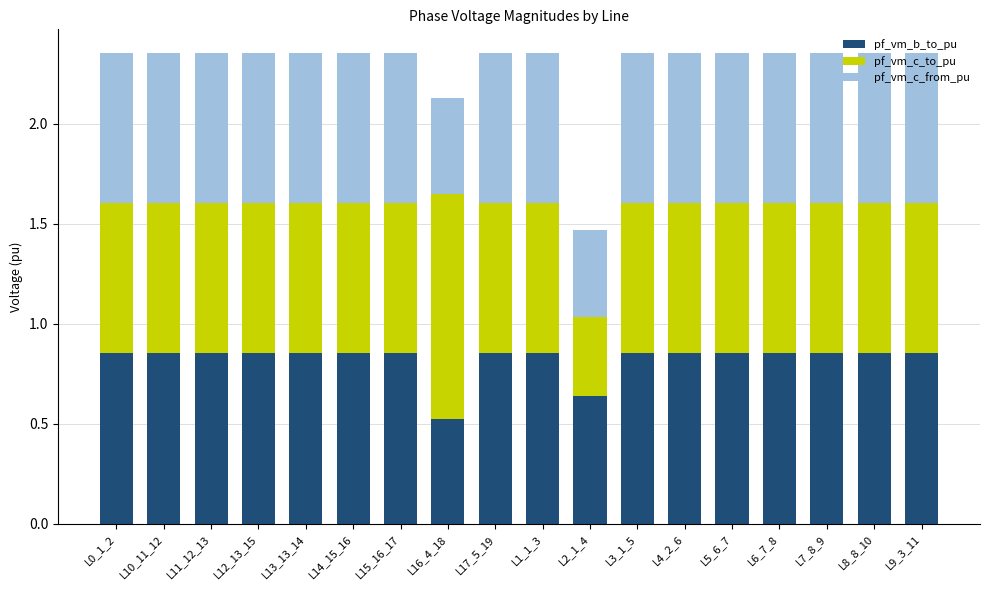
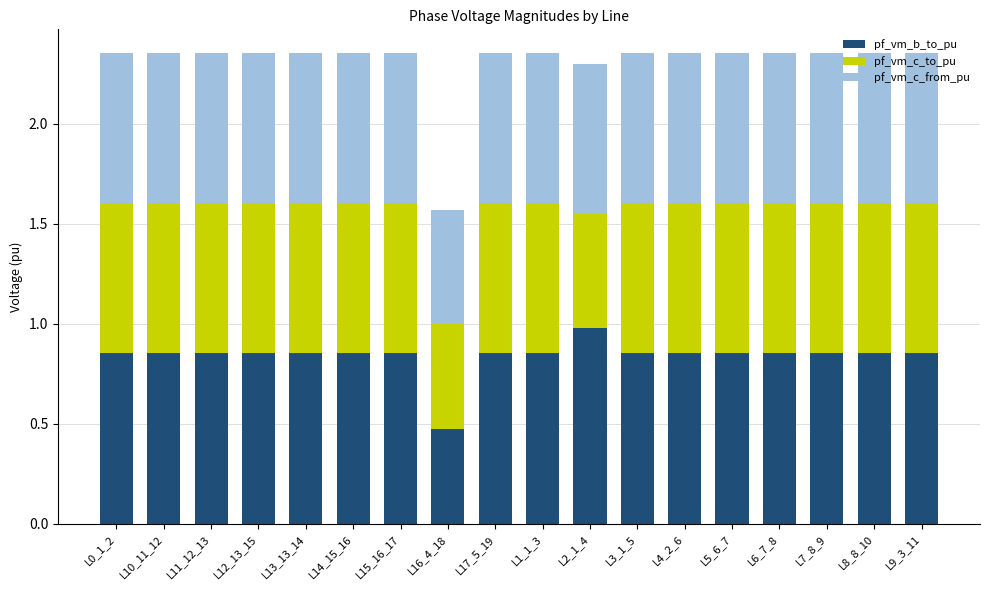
pf_vm_b_to_pu, L16_4_18: 0.52 -> 0.47
pf_vm_c_to_pu, L16_4_18: 1.12 -> 0.52
pf_vm_c_from_pu, L16_4_18: 0.48 -> 0.57
pf_vm_b_to_pu, L2_1_4: 0.64 -> 0.98
pf_vm_c_to_pu, L2_1_4: 0.39 -> 0.57
pf_vm_c_from_pu, L2_1_4: 0.44 -> 0.75
